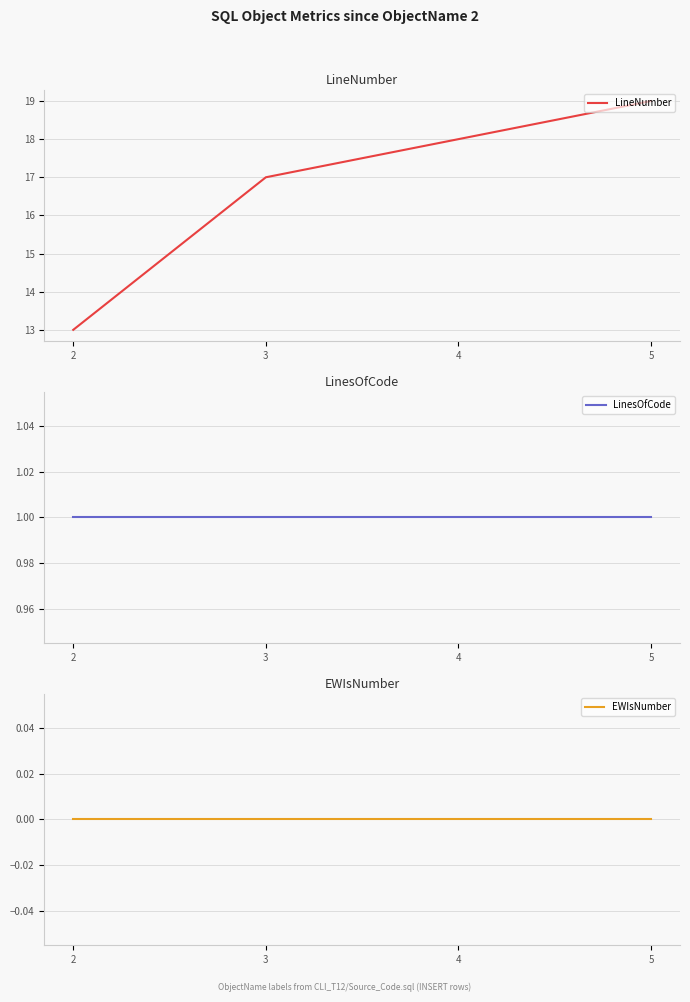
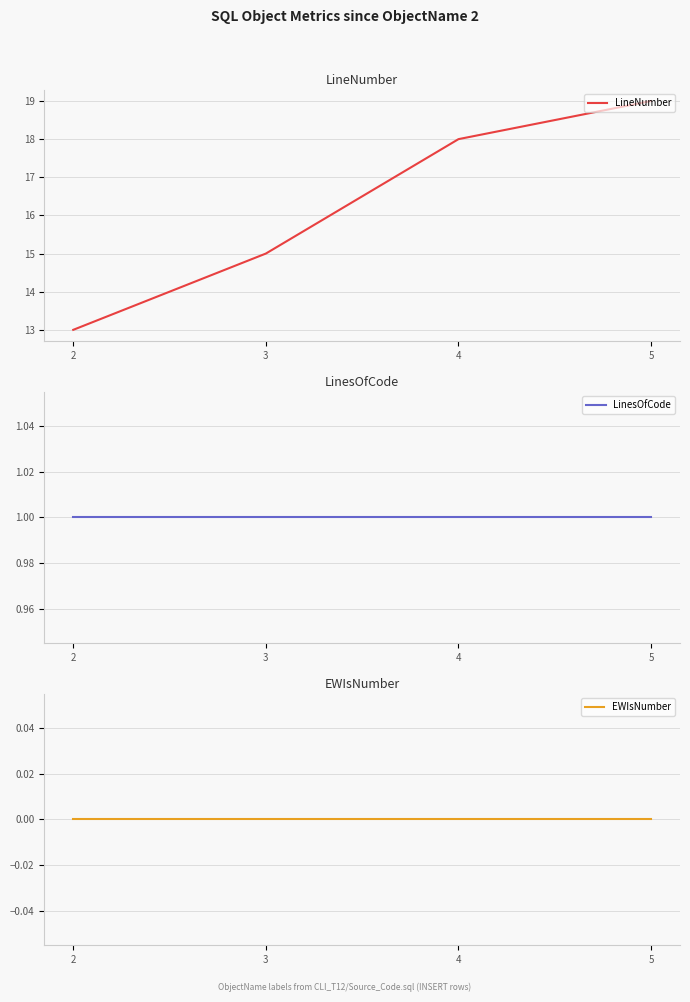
LineNumber, 3: 17 -> 15
